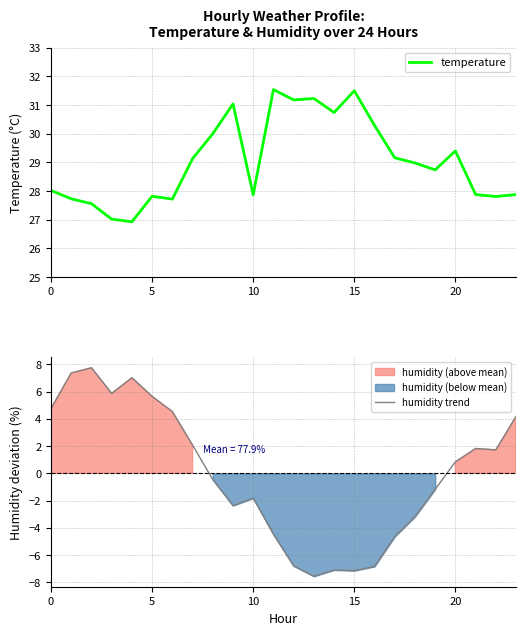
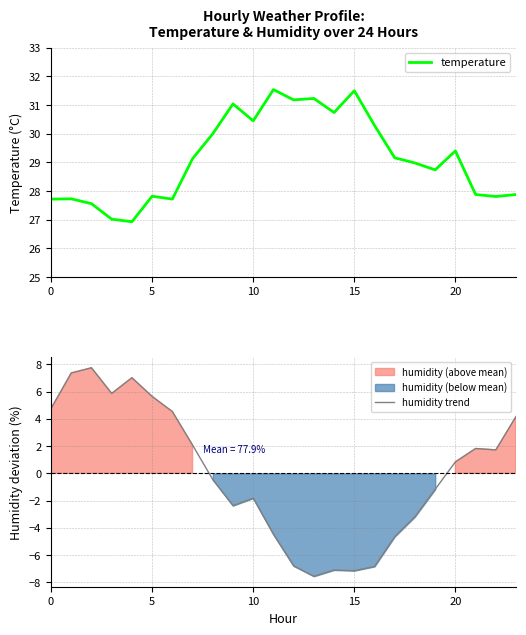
Hourly Weather Profile: Temperature & Humidity over 24 Hours, 0: 28.0 -> 27.7
Hourly Weather Profile: Temperature & Humidity over 24 Hours, 10: 27.9 -> 30.5
